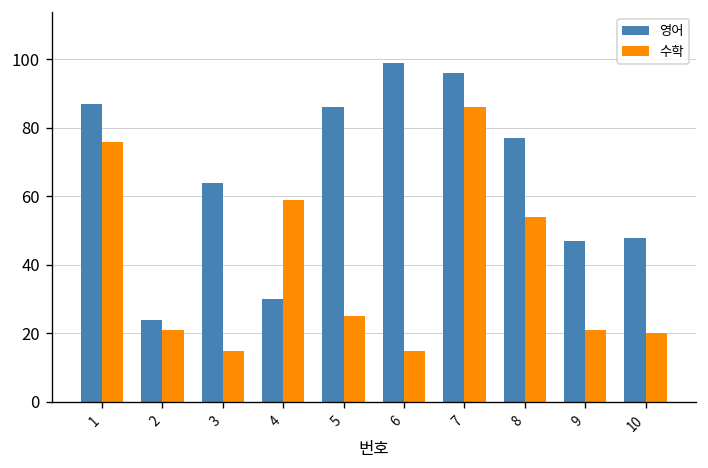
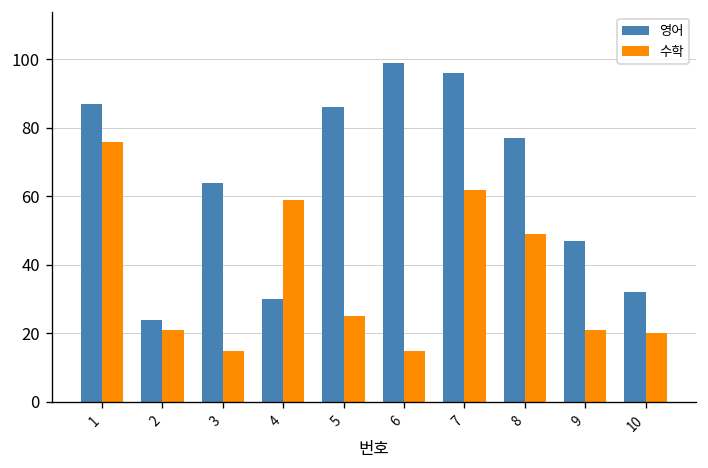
수학, 7: 86 -> 62
수학, 8: 54 -> 49
영어, 10: 48 -> 32
